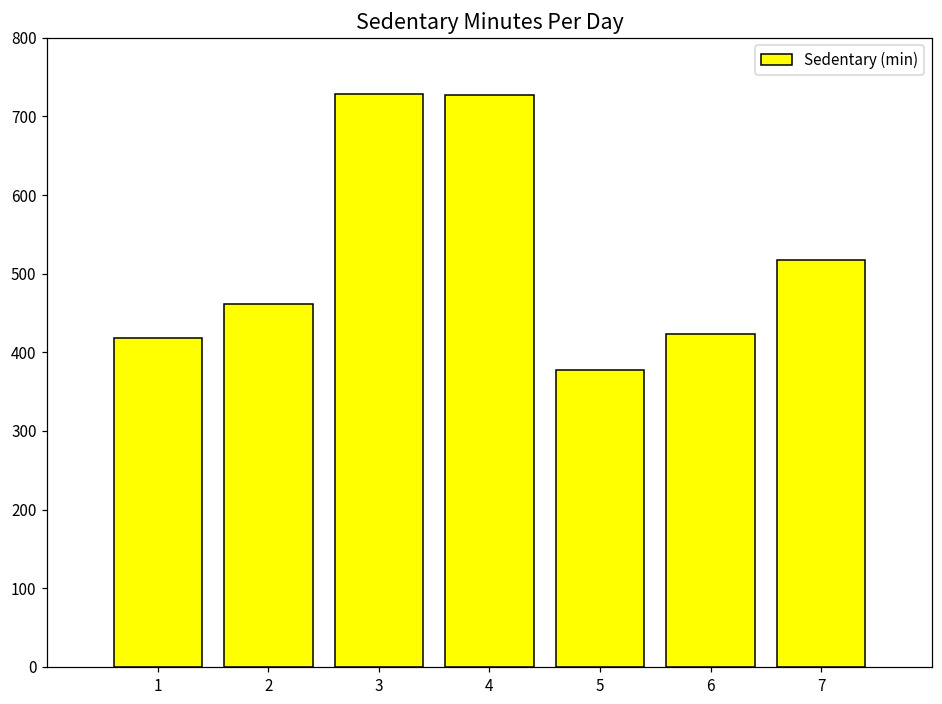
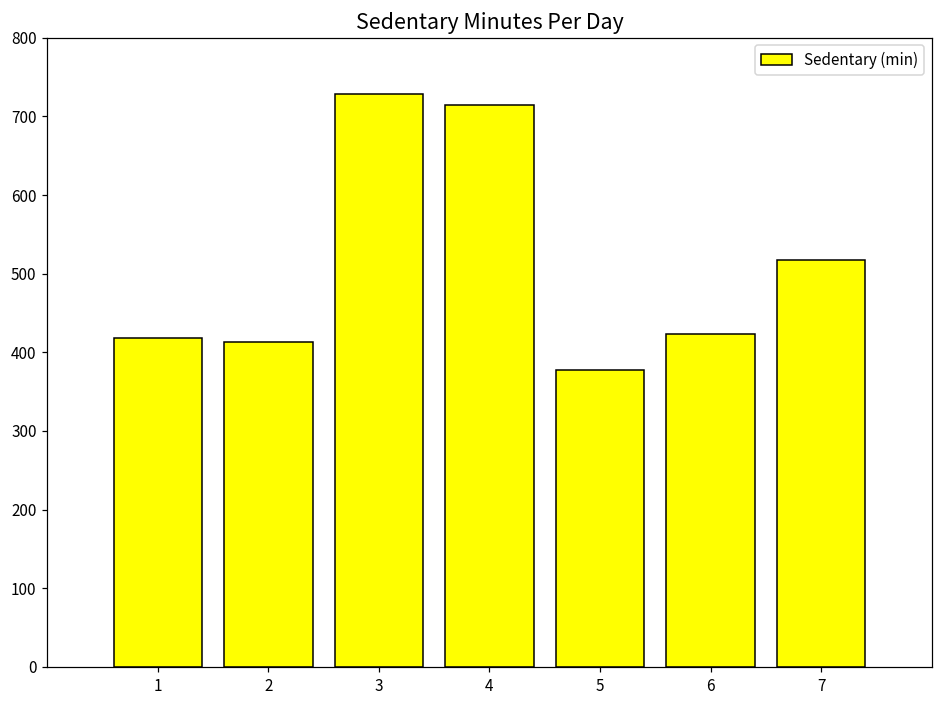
2: 460 -> 410
4: 730 -> 720
